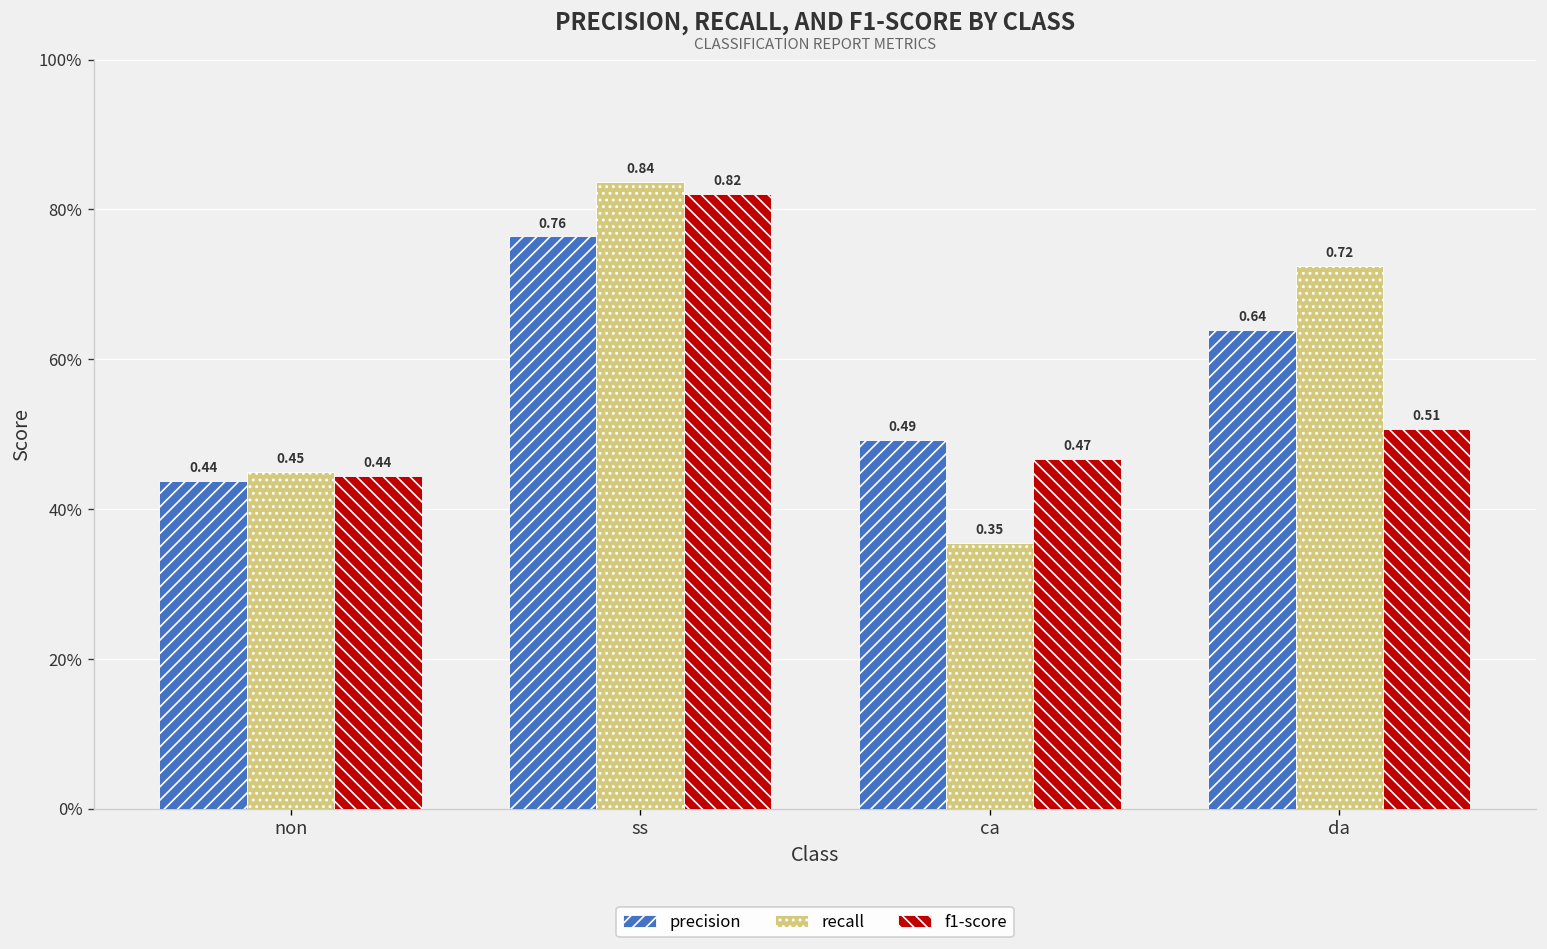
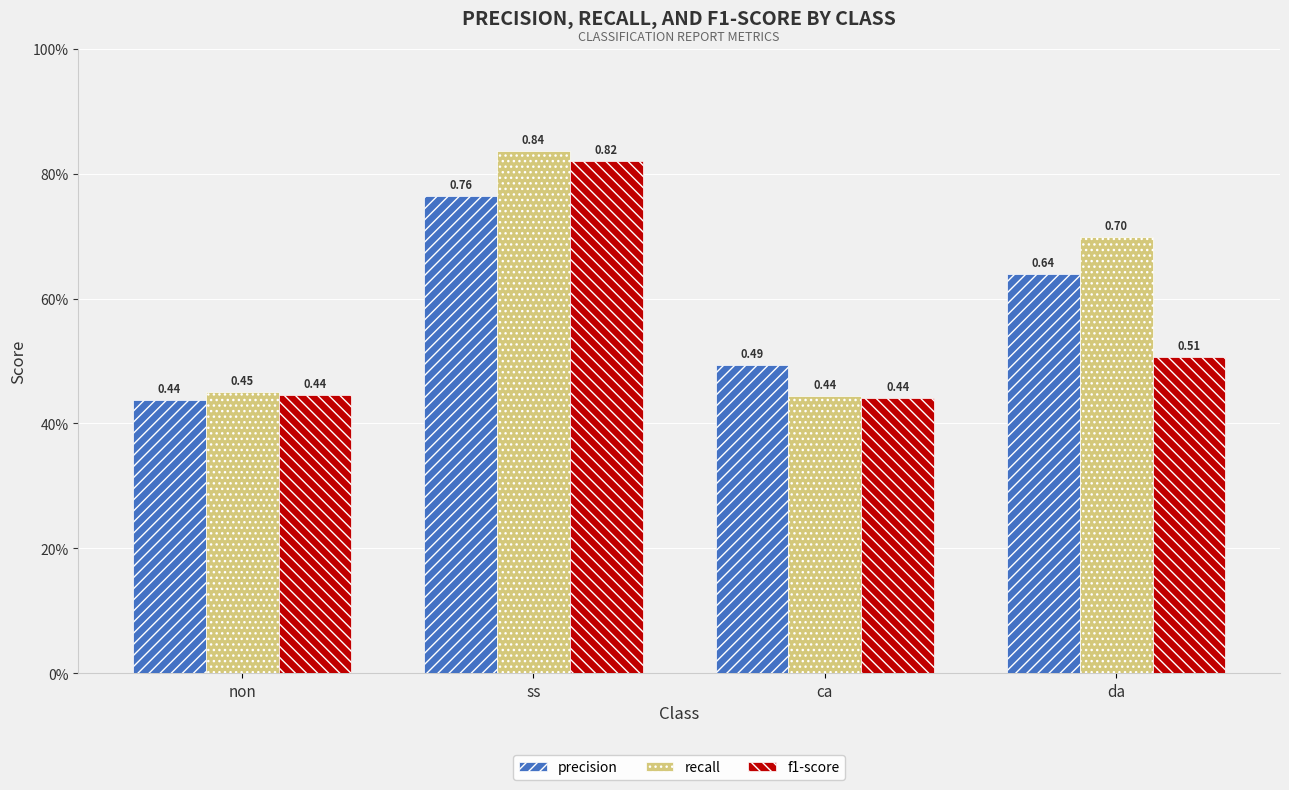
recall, ca: 0.35 -> 0.44
f1-score, ca: 0.47 -> 0.44
recall, da: 0.72 -> 0.70
